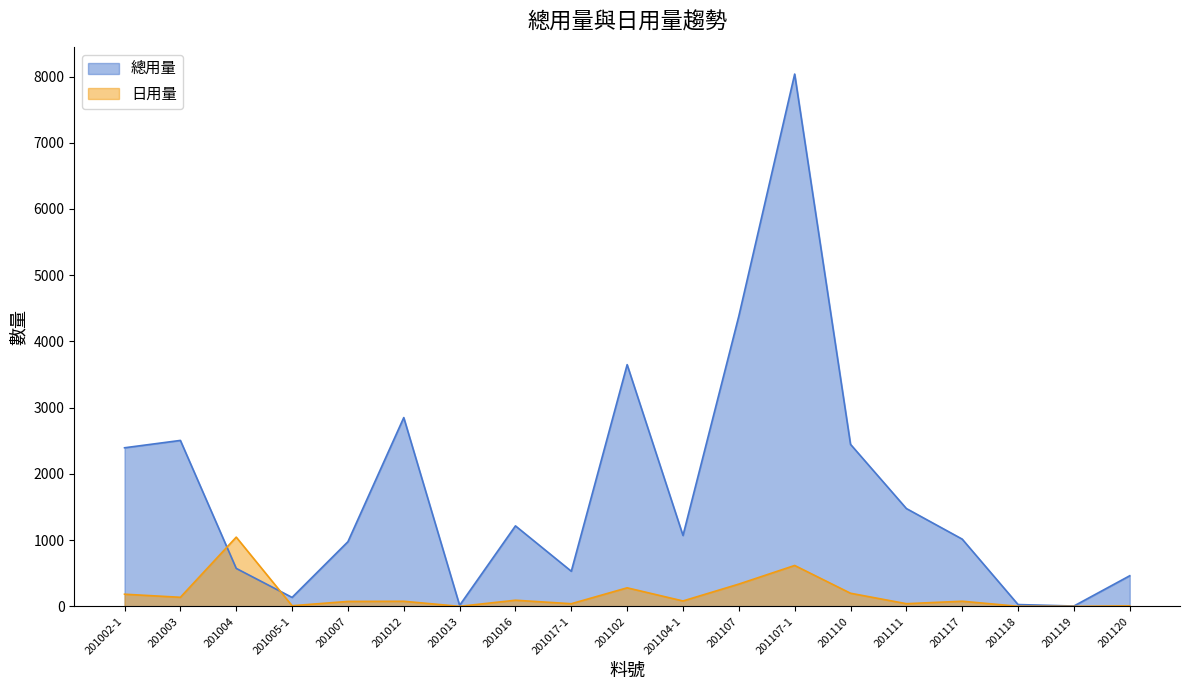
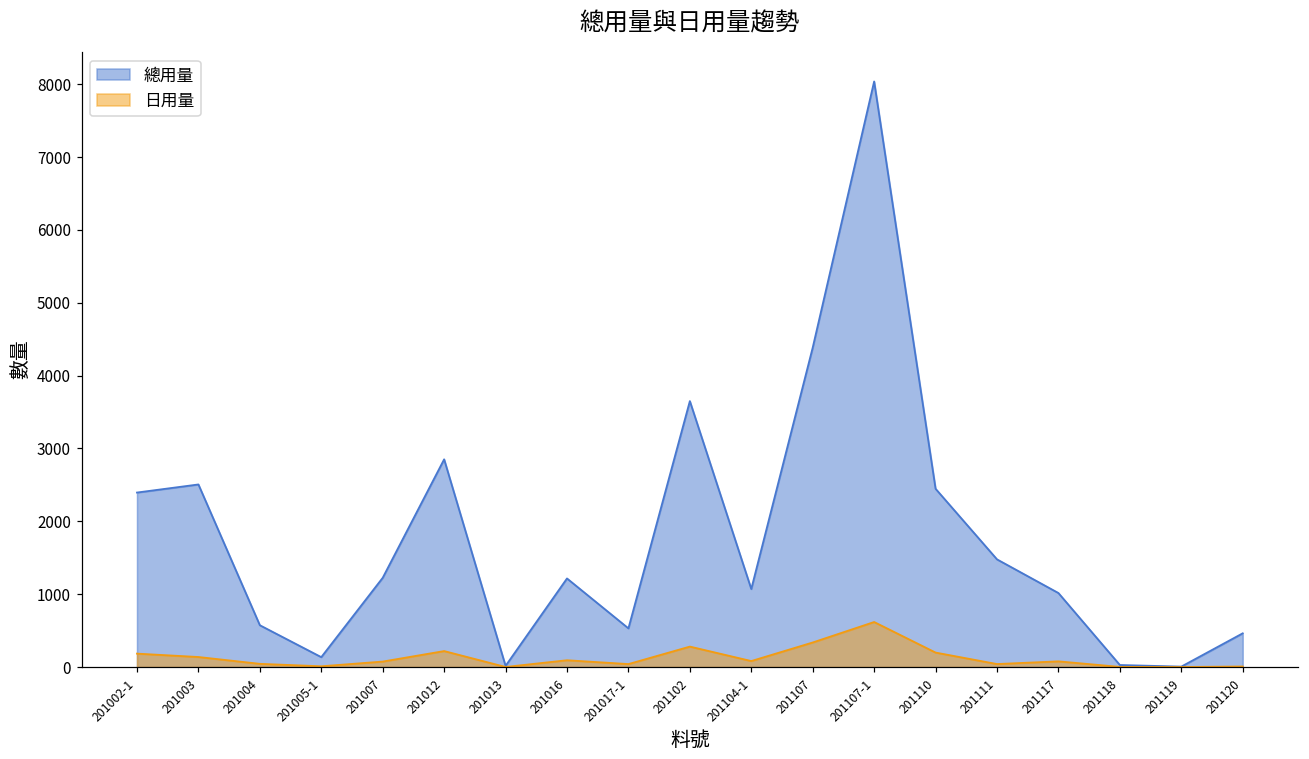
日用量, 201004: 1000 -> 0
總用量, 201007: 1000 -> 1200
日用量, 201012: 100 -> 200
